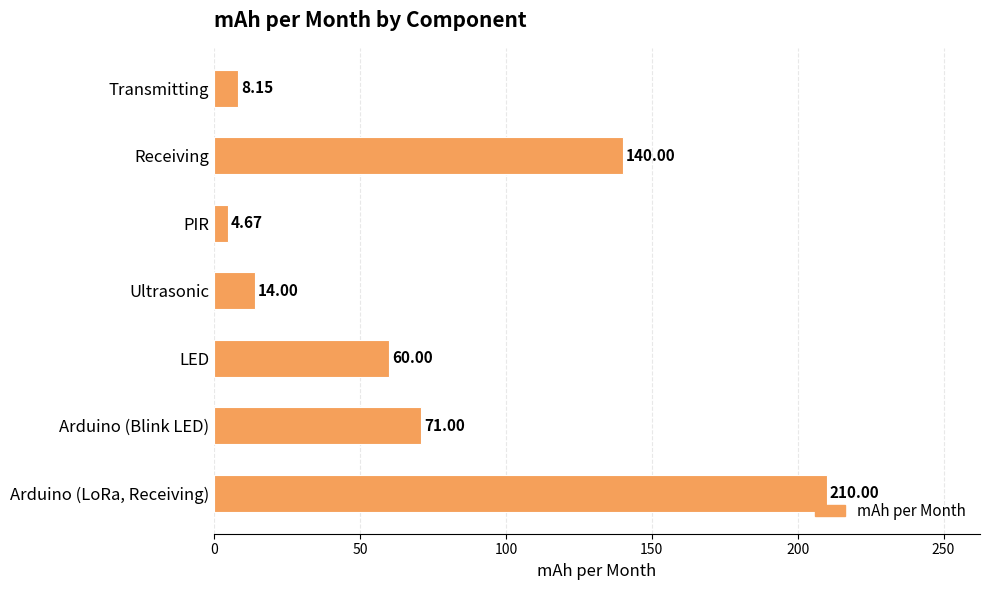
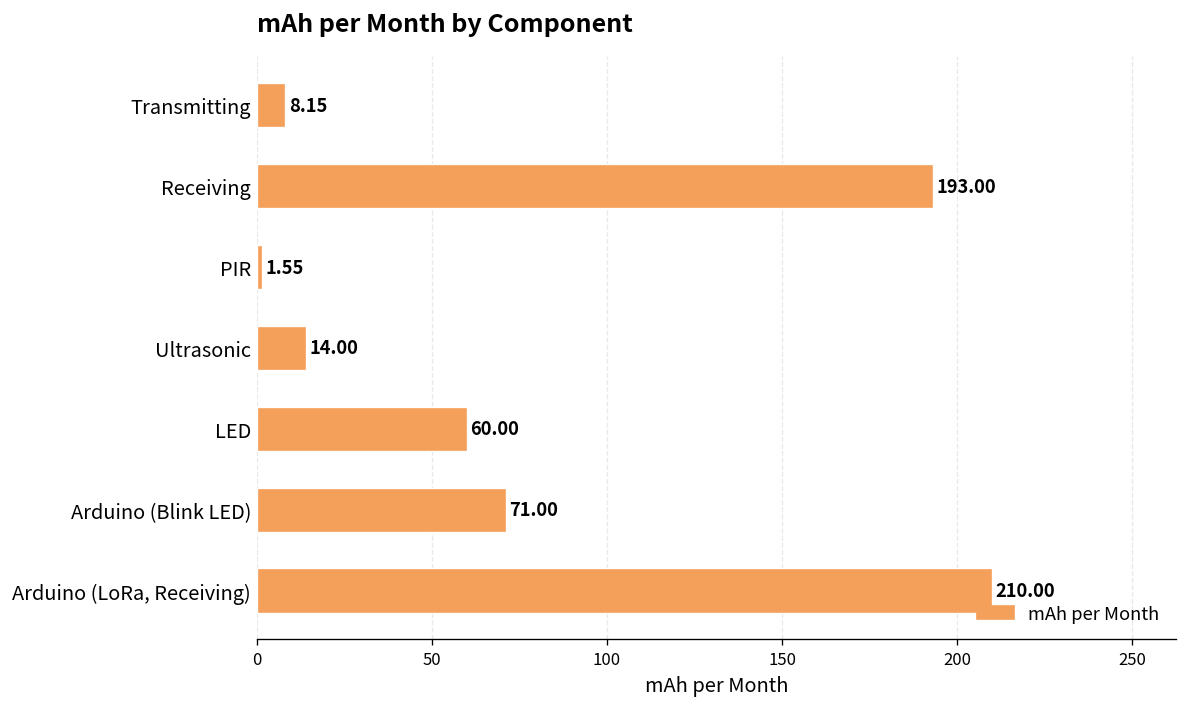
Receiving: 140.00 -> 193.00
PIR: 4.67 -> 1.55
